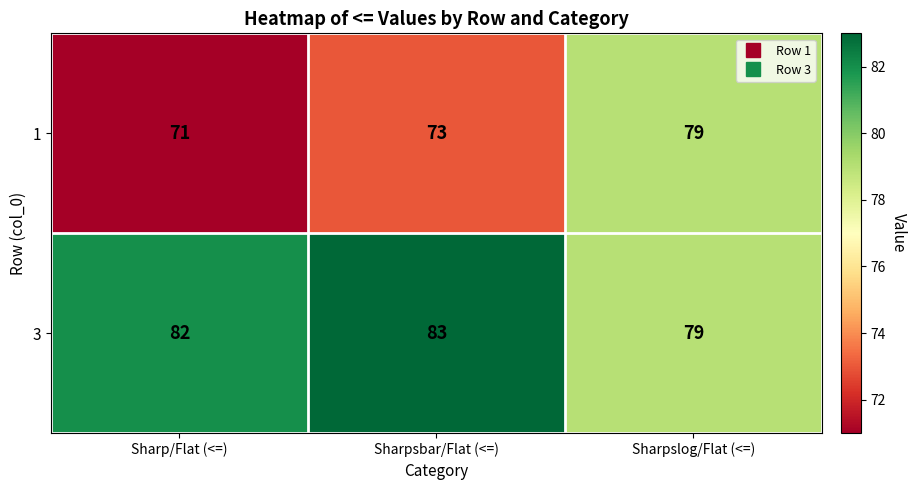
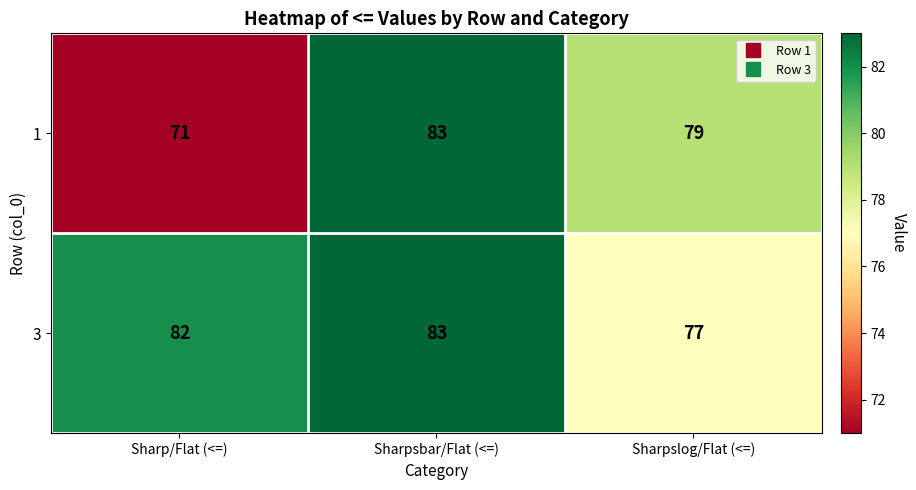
1, Sharpsbar/Flat (<=): 73 -> 83
3, Sharpslog/Flat (<=): 79 -> 77
